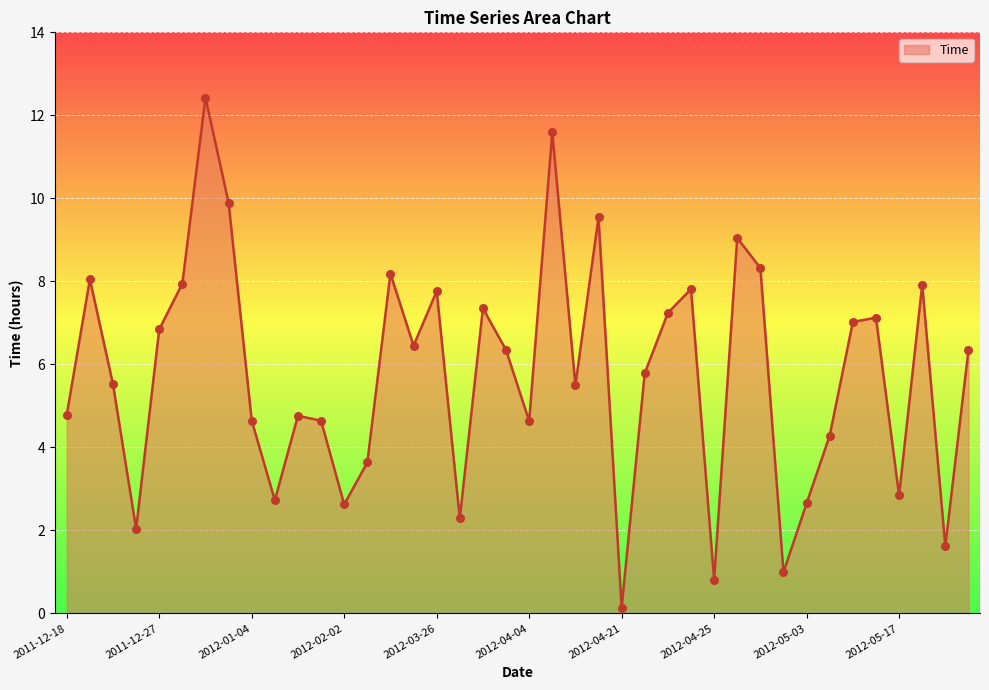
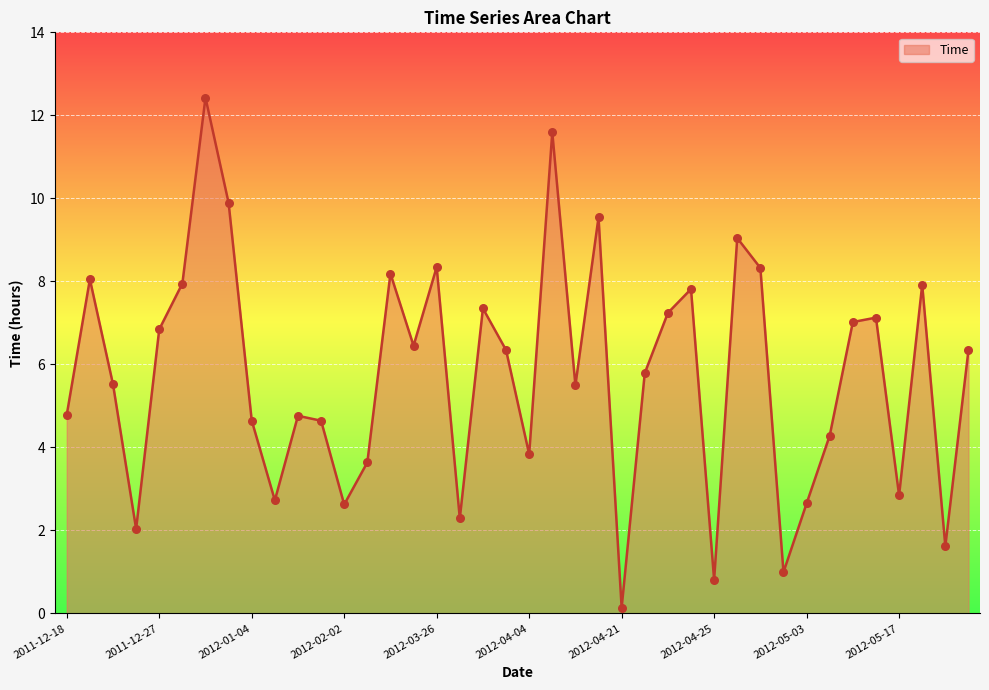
2012-03-26: 7.8 -> 8.3
2012-04-04: 4.6 -> 3.8
